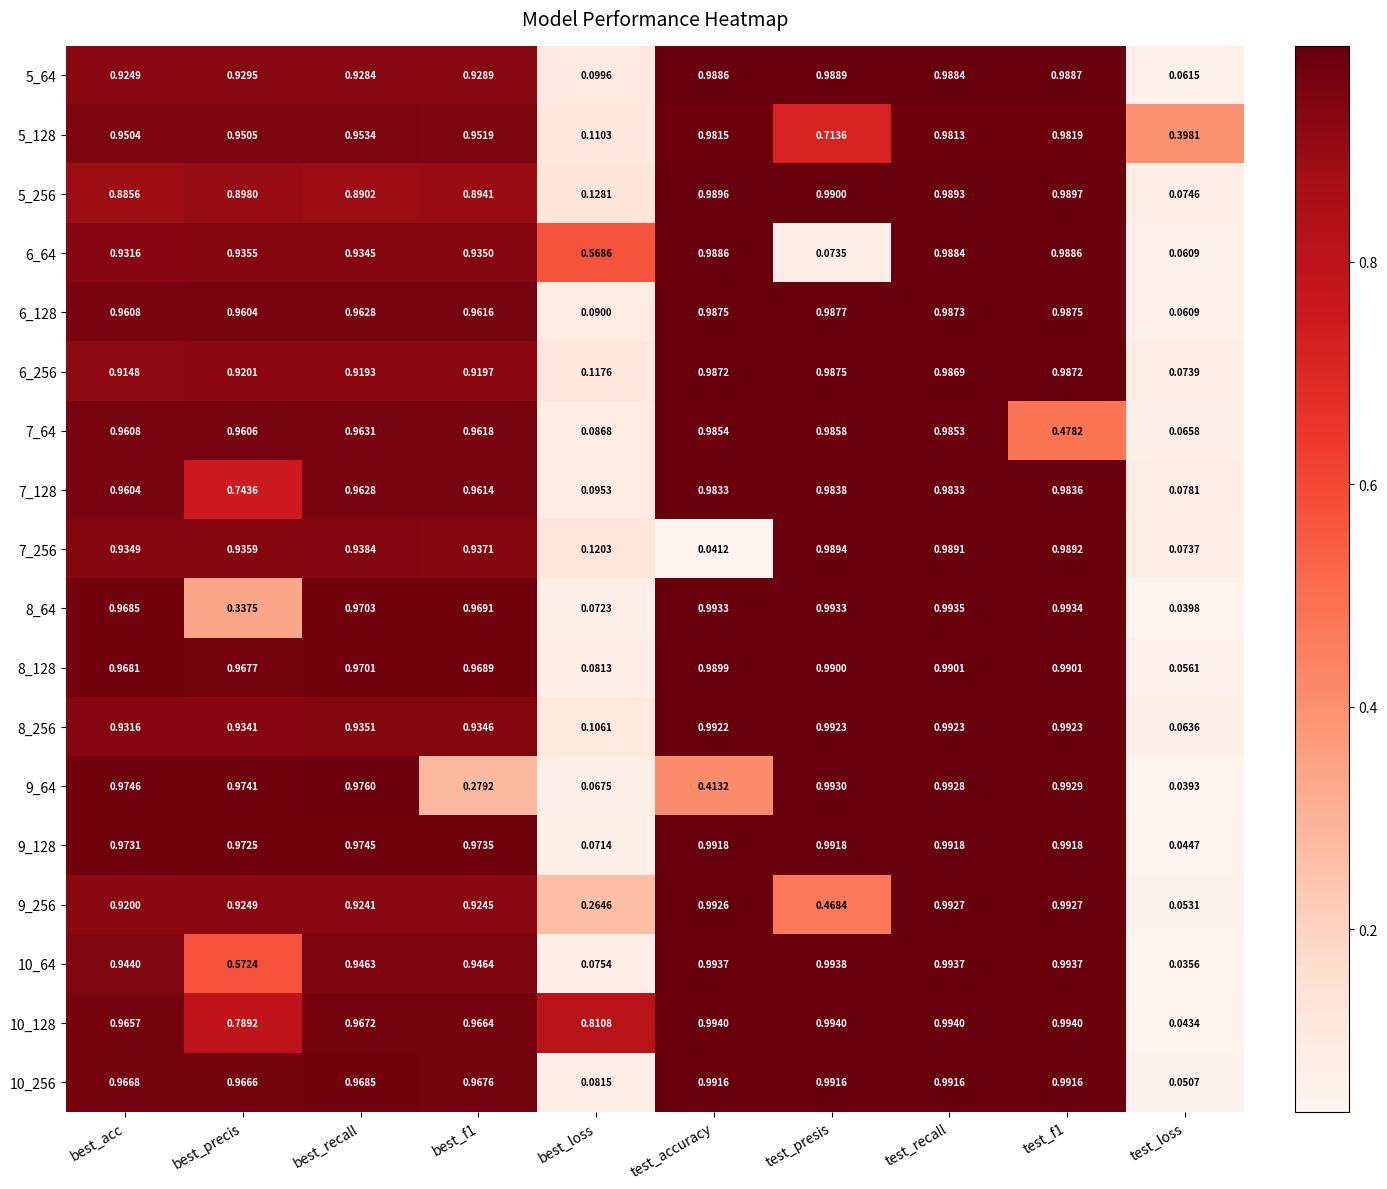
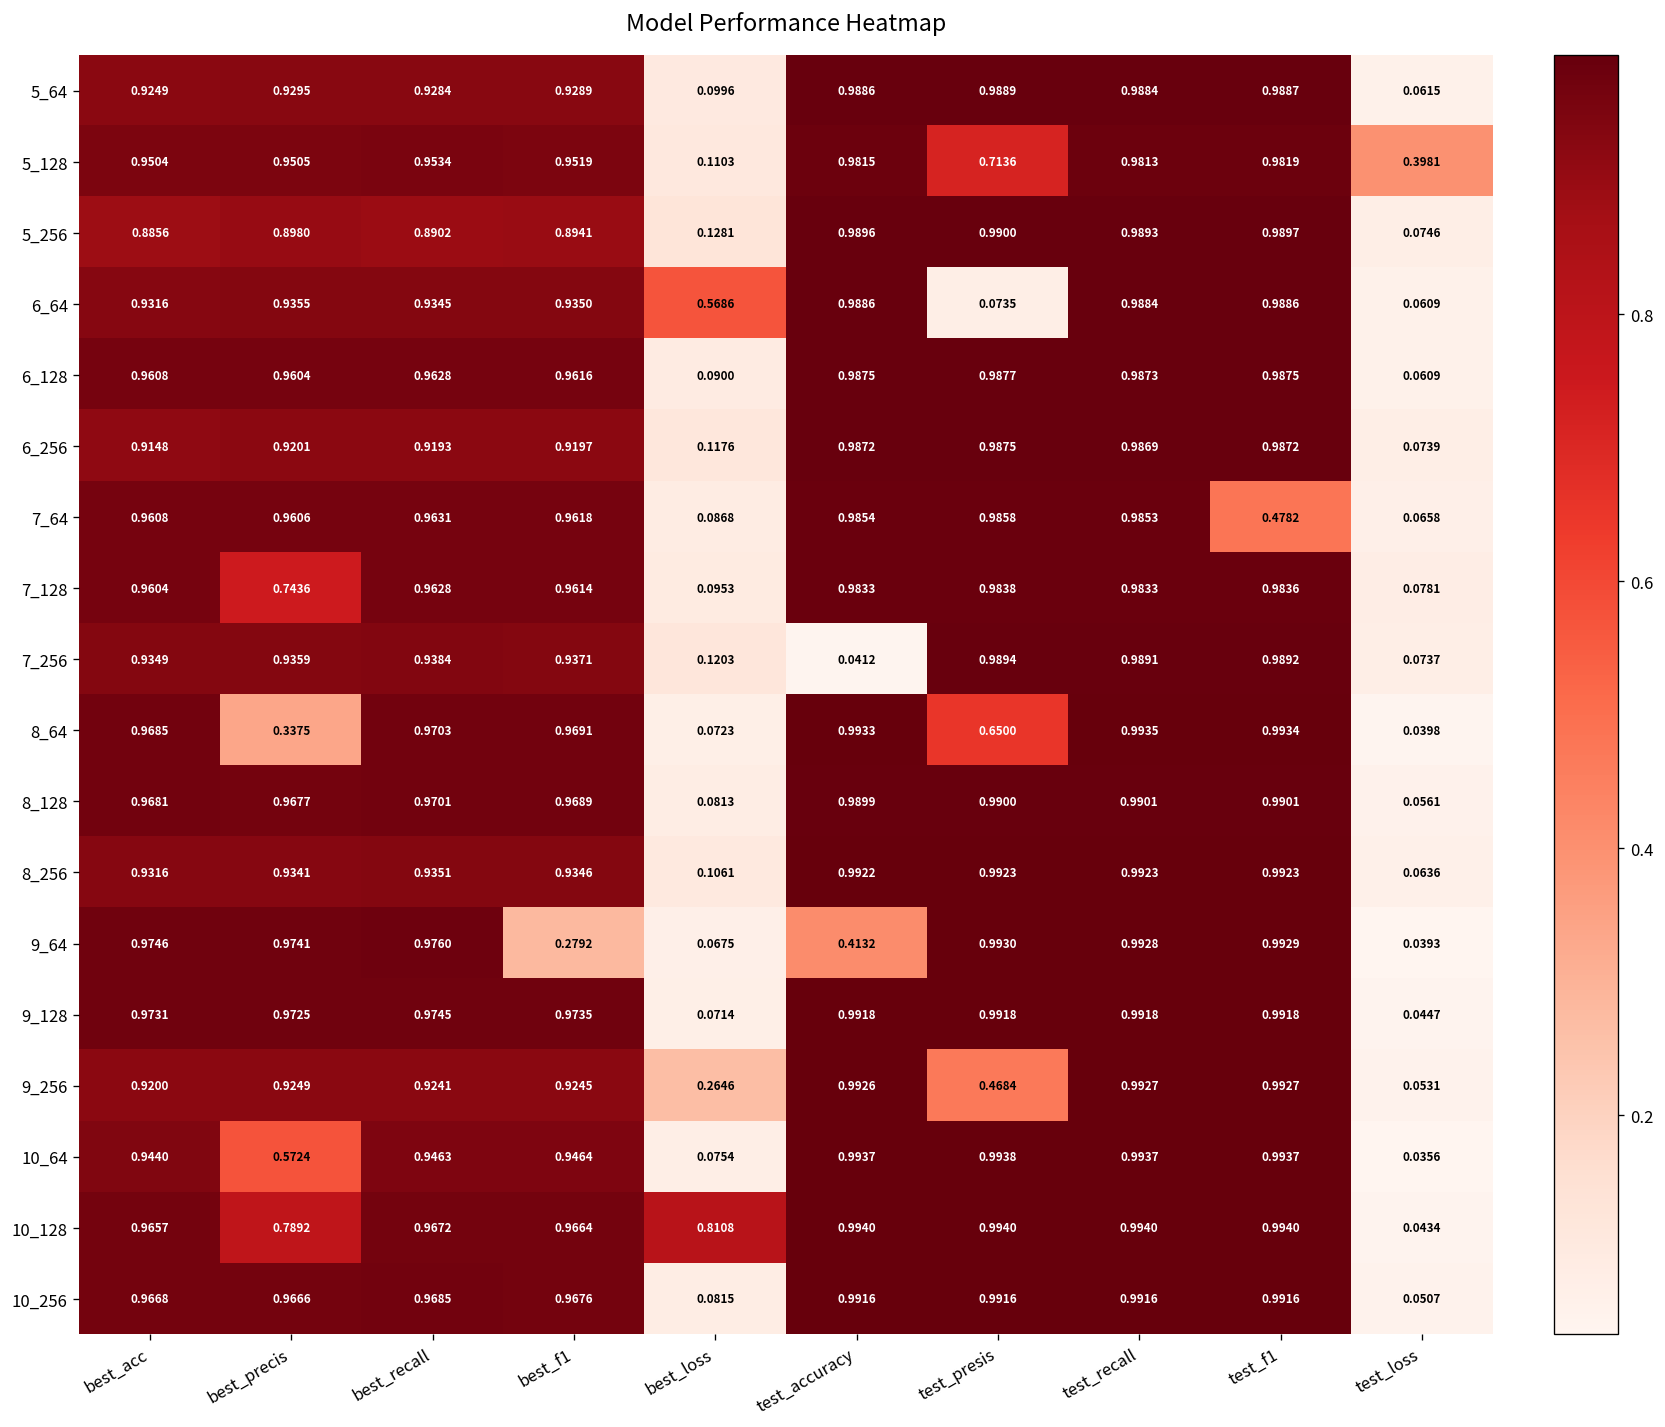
8_64, test_presis: 0.9933 -> 0.6500
